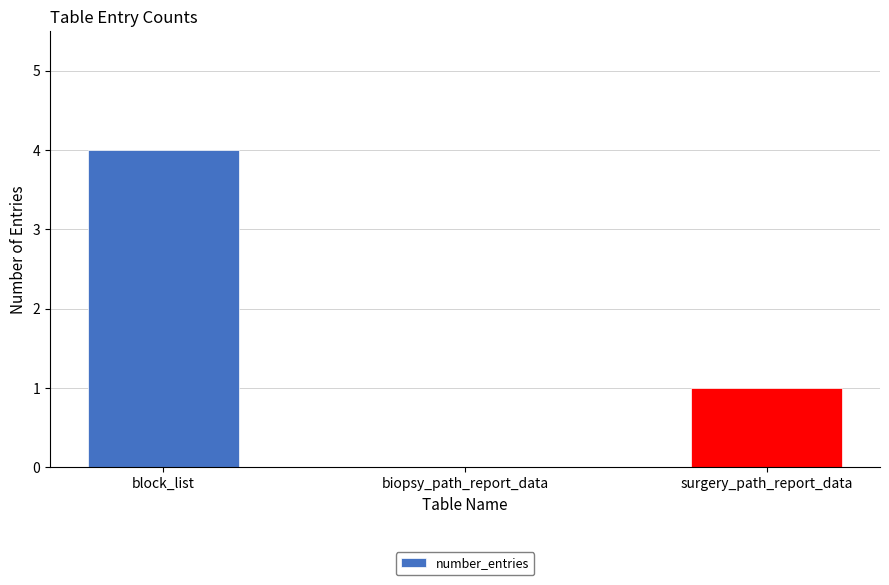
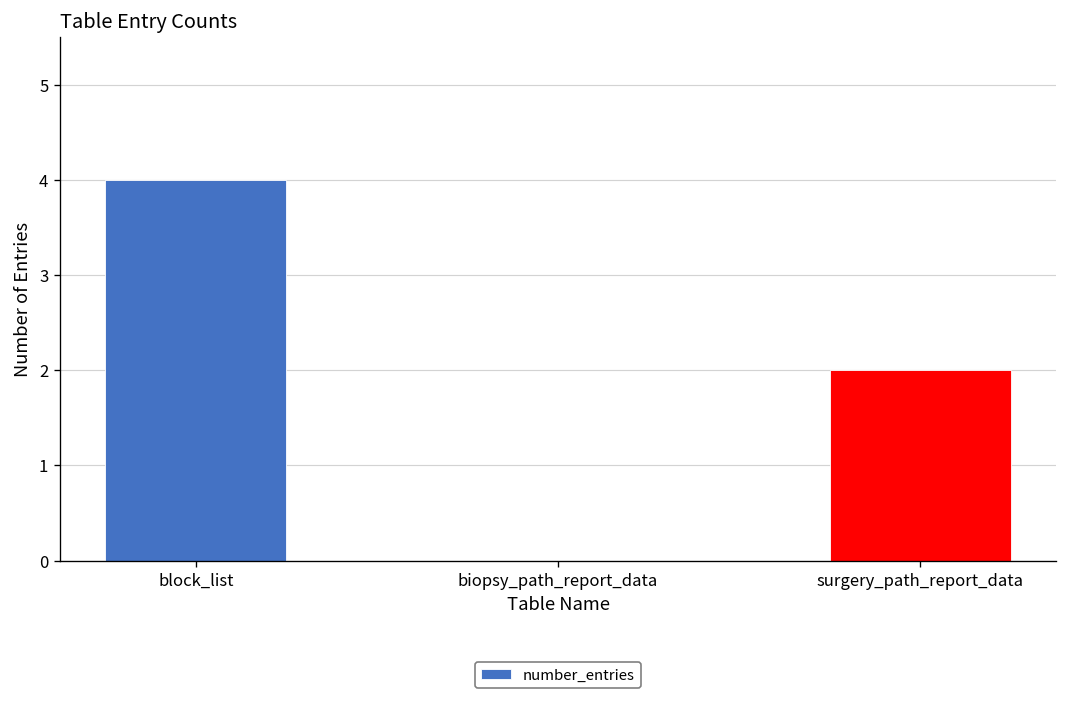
surgery_path_report_data: 1 -> 2
